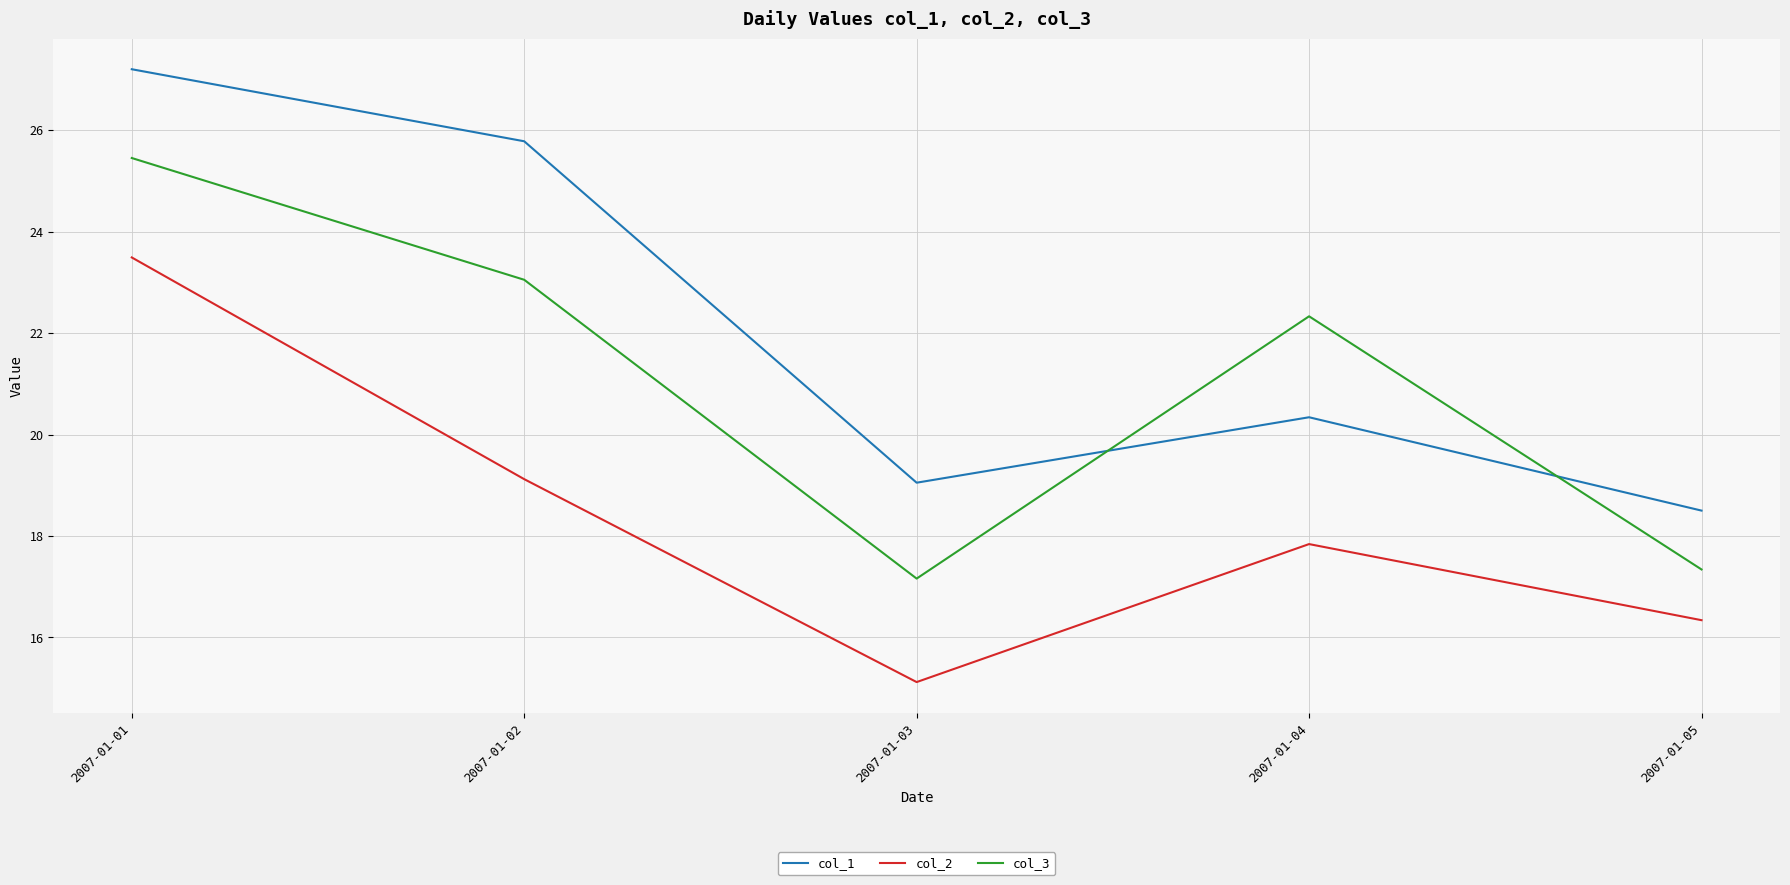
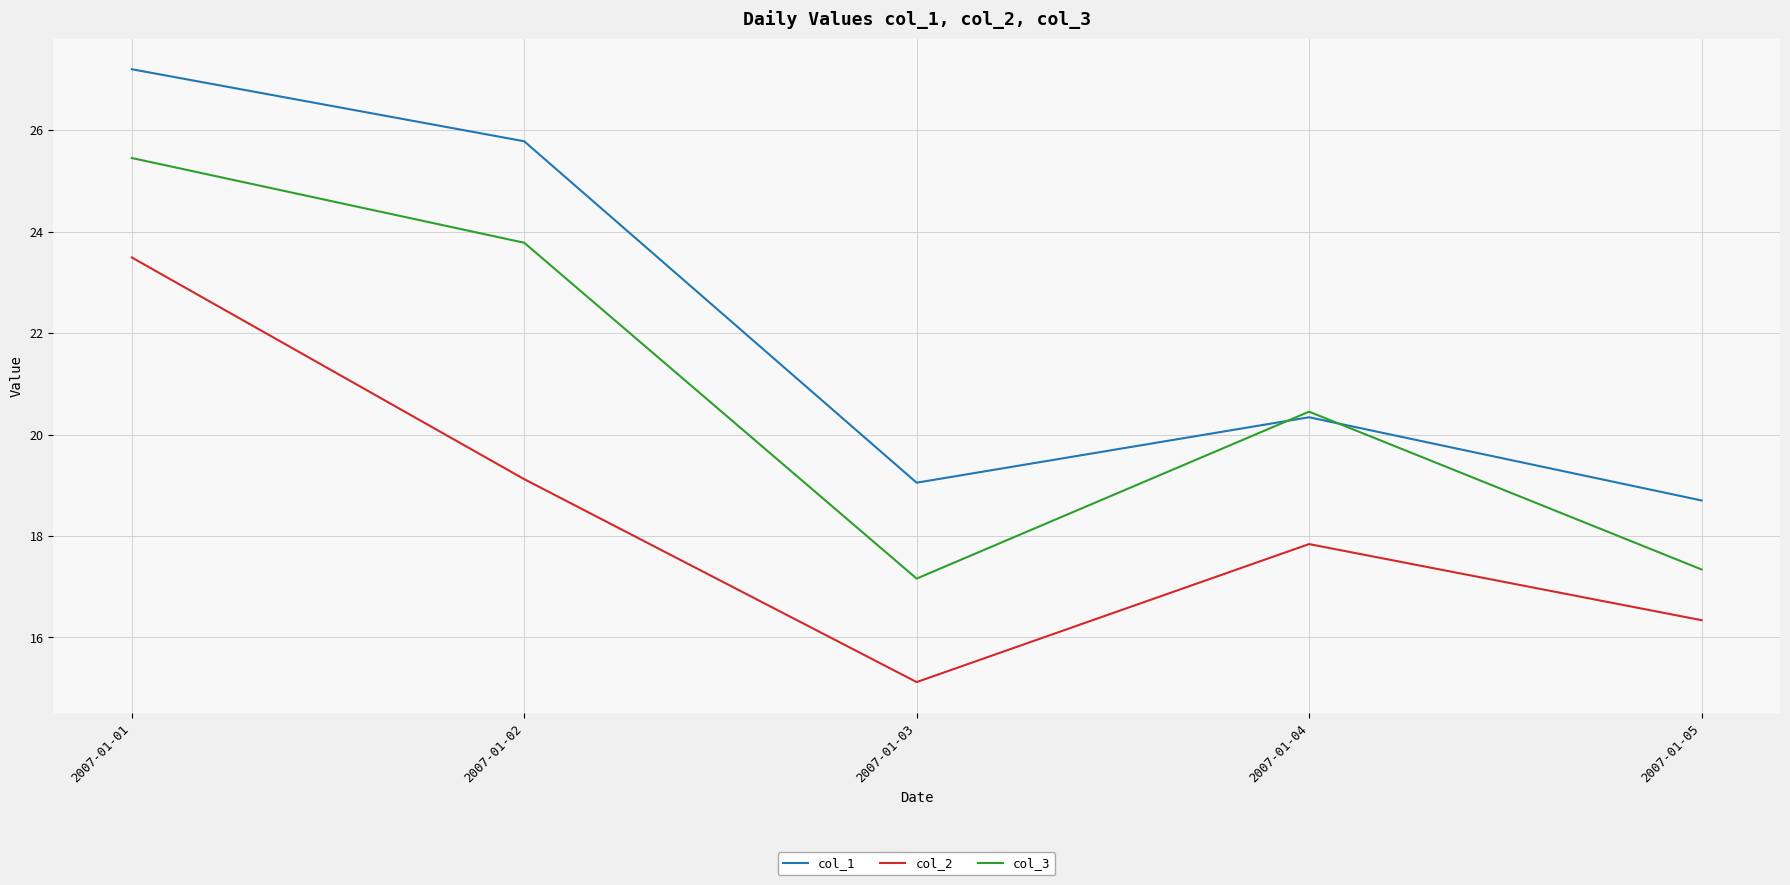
col_3, 2007-01-02: 23.1 -> 23.8
col_3, 2007-01-04: 22.3 -> 20.5
col_1, 2007-01-05: 18.5 -> 18.7
